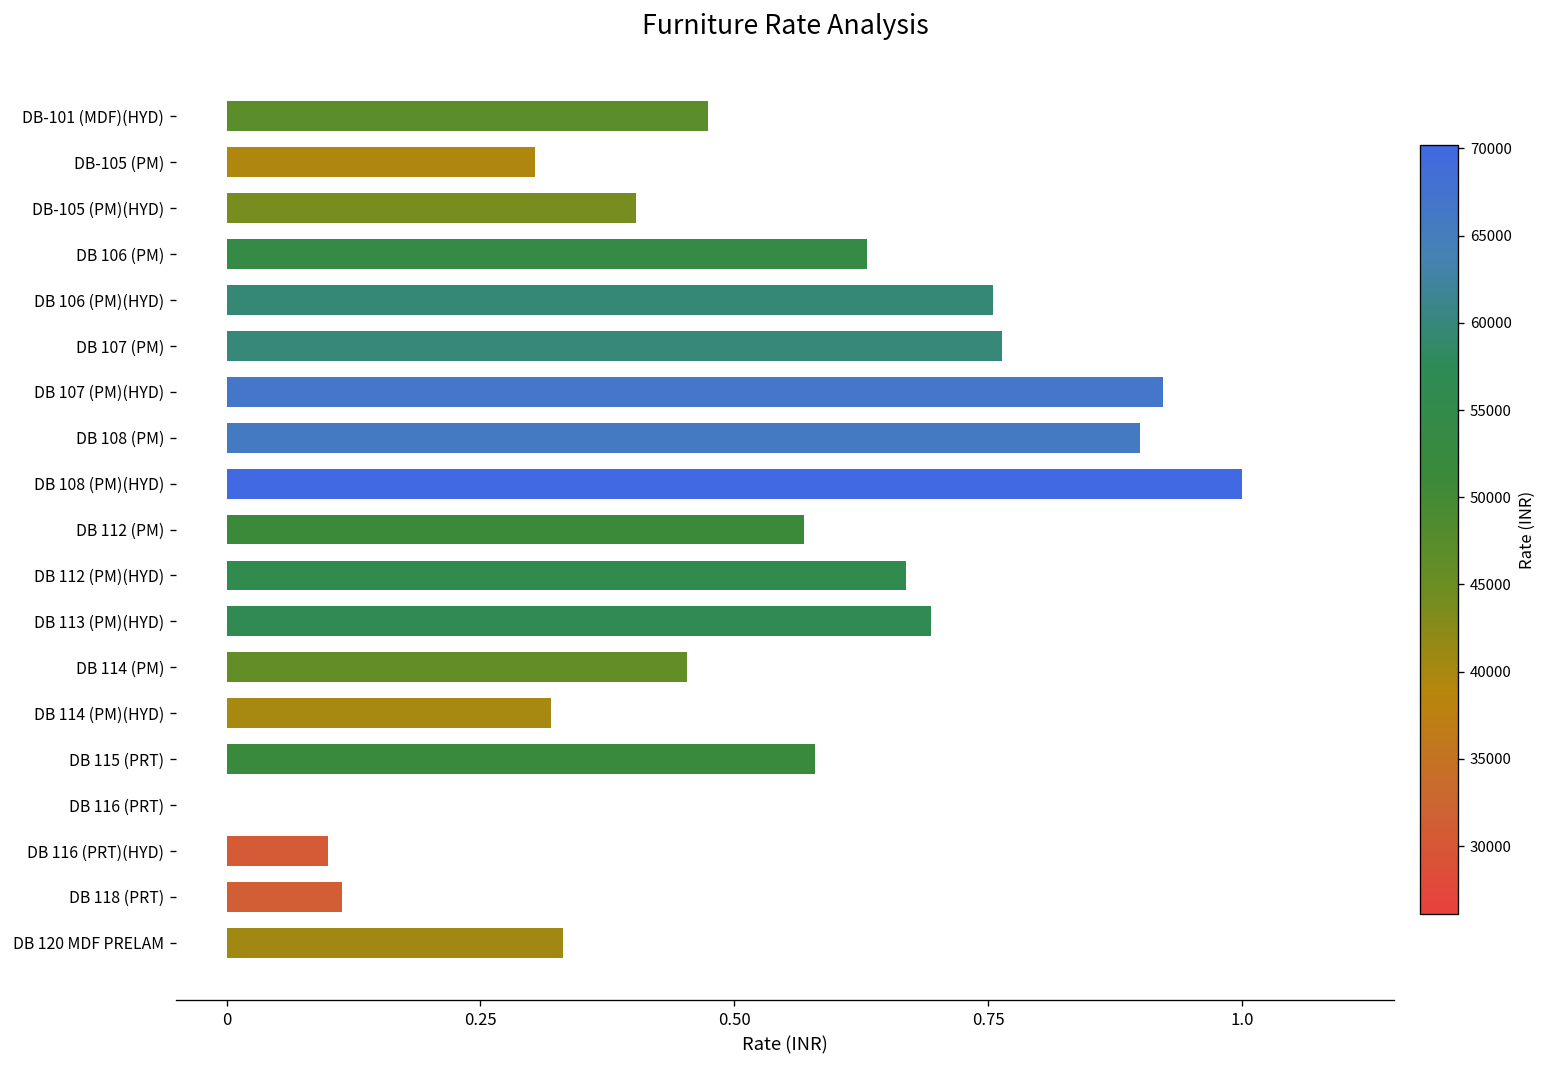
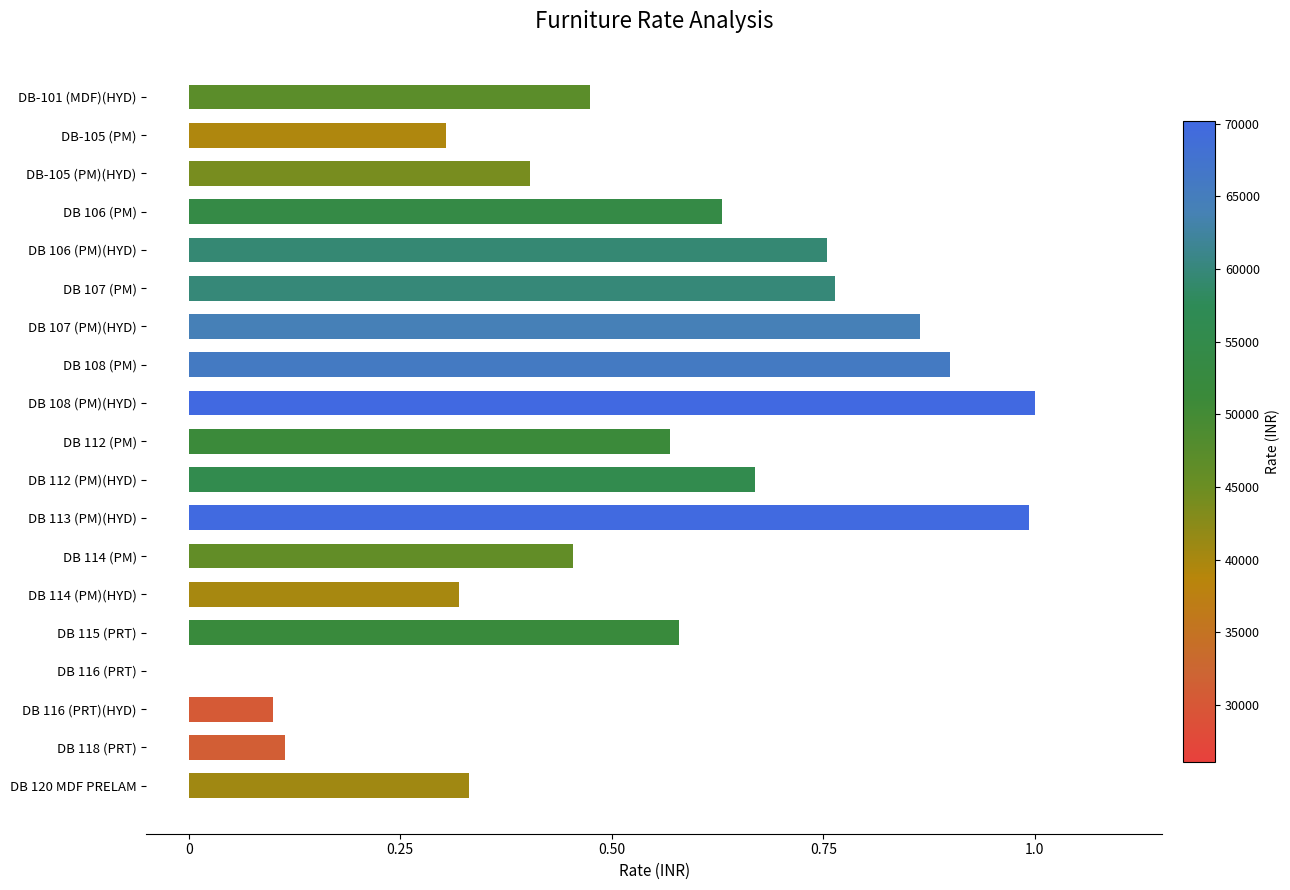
DB 107 (PM)(HYD): 0.92 -> 0.86
DB 113 (PM)(HYD): 0.69 -> 0.99
